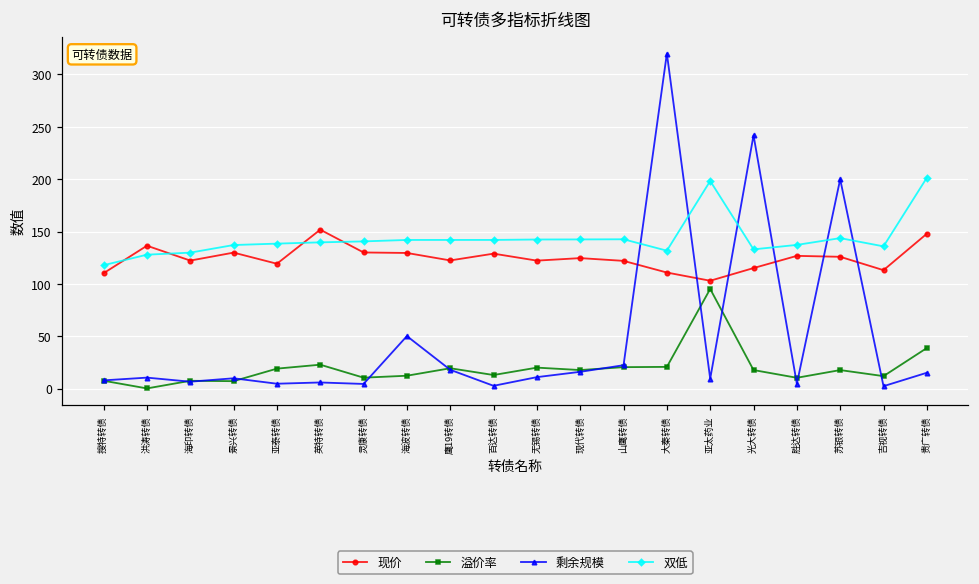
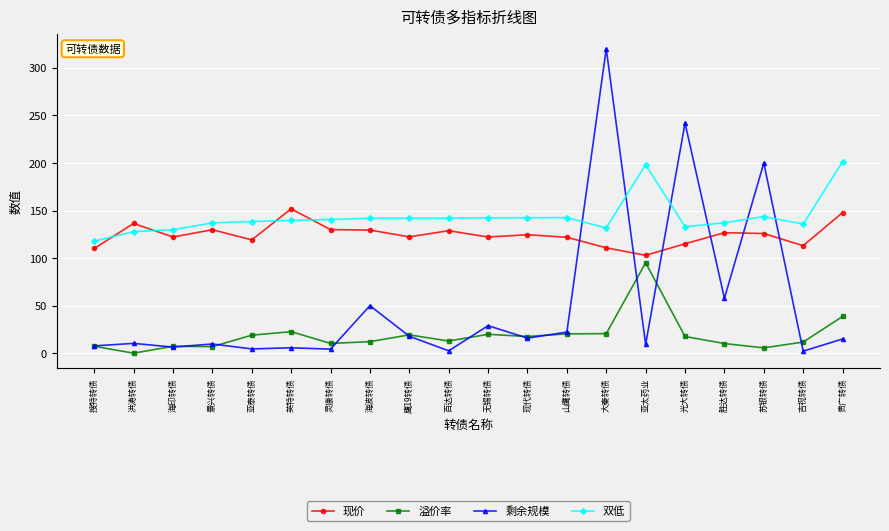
剩余规模, 无锡转债: 10 -> 30
剩余规模, 胜达转债: 0 -> 60
溢价率, 苏银转债: 20 -> 10
